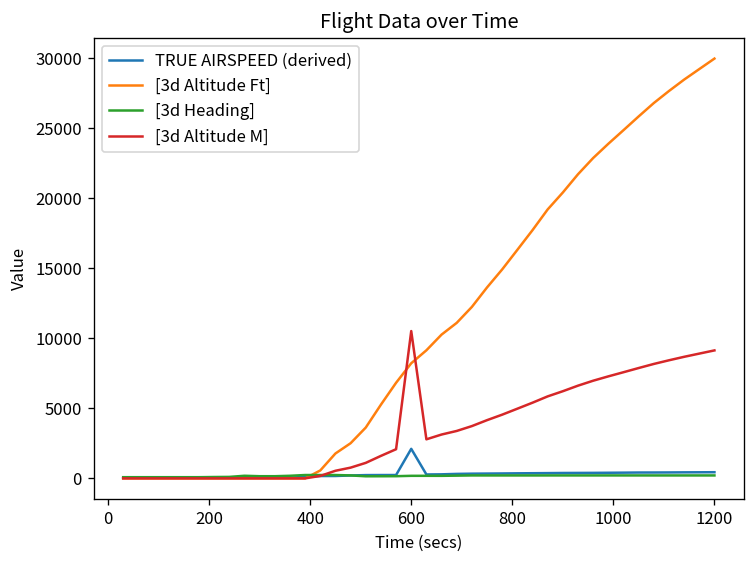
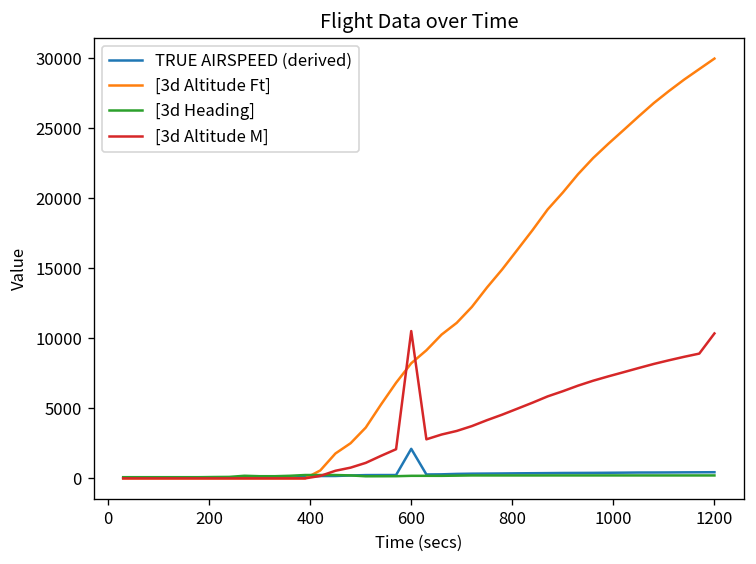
[3d Altitude M], 1200: 9100 -> 10400
